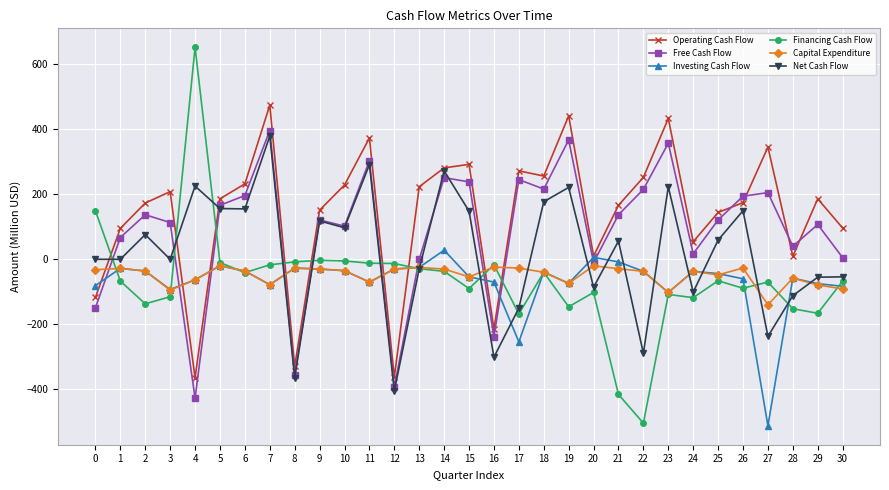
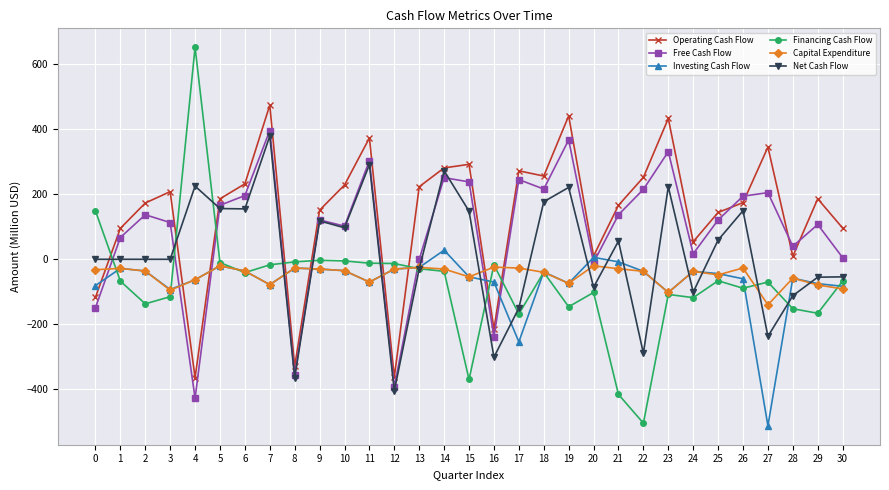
Net Cash Flow, 2: 80 -> 0
Financing Cash Flow, 15: -90 -> -370
Free Cash Flow, 23: 360 -> 330
